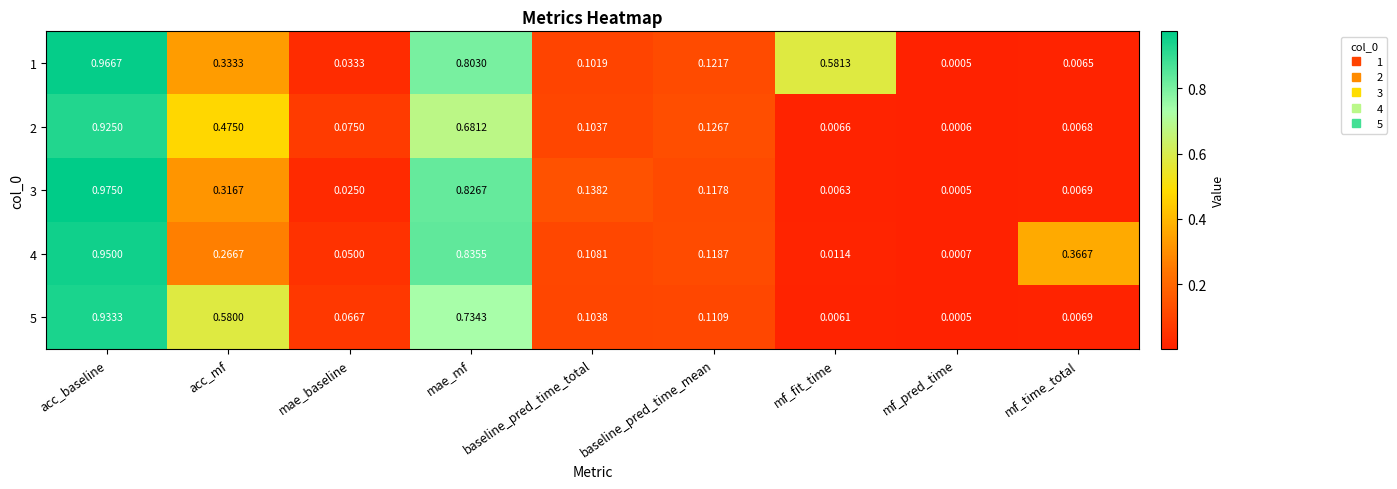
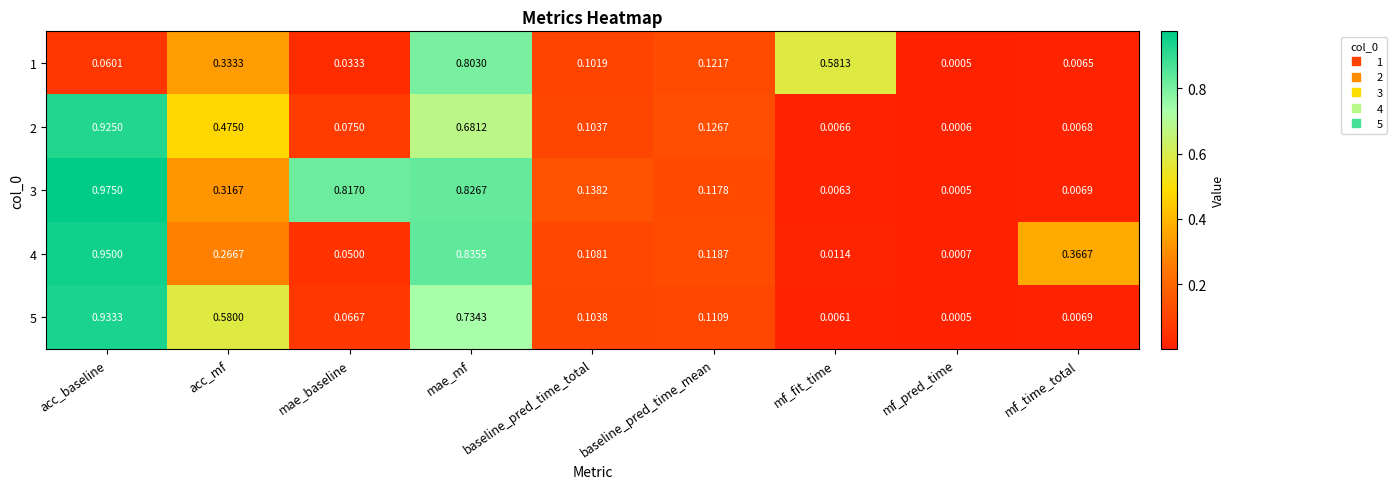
1, acc_baseline: 0.9667 -> 0.0601
3, mae_baseline: 0.0250 -> 0.8170
